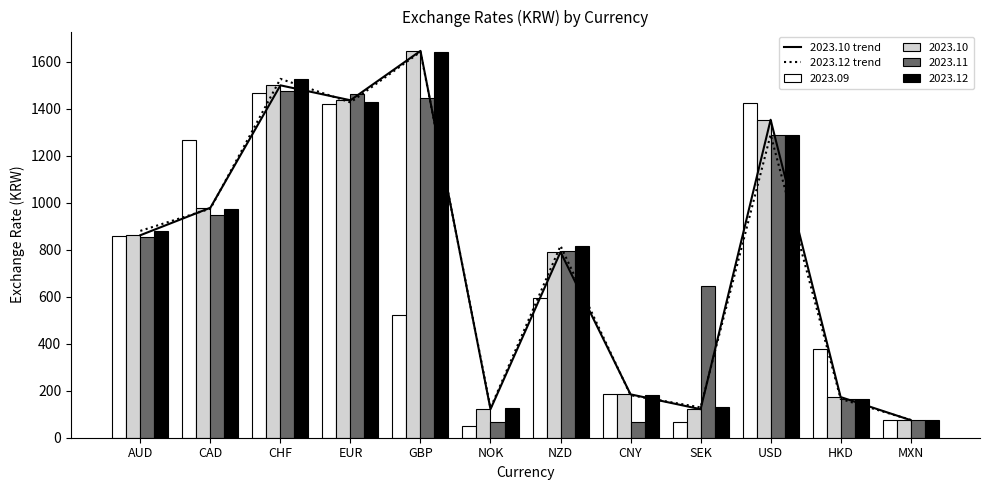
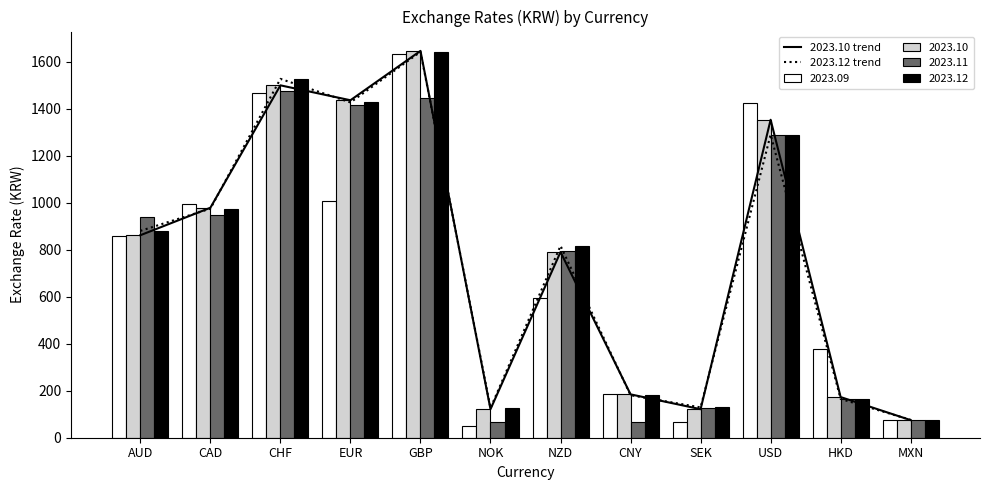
2023.11, AUD: 850 -> 940
2023.09, CAD: 1270 -> 990
2023.09, EUR: 1420 -> 1010
2023.11, EUR: 1460 -> 1410
2023.09, GBP: 520 -> 1630
2023.11, SEK: 650 -> 120
